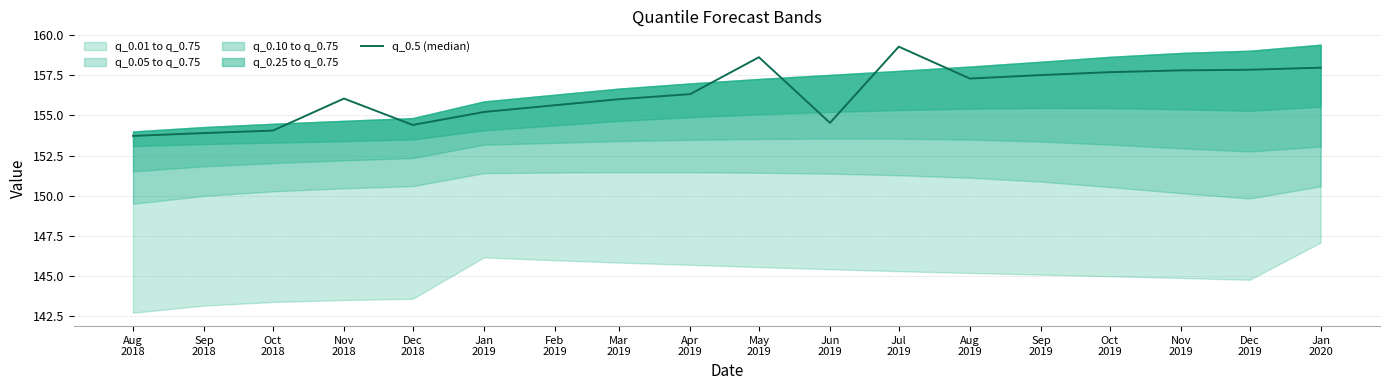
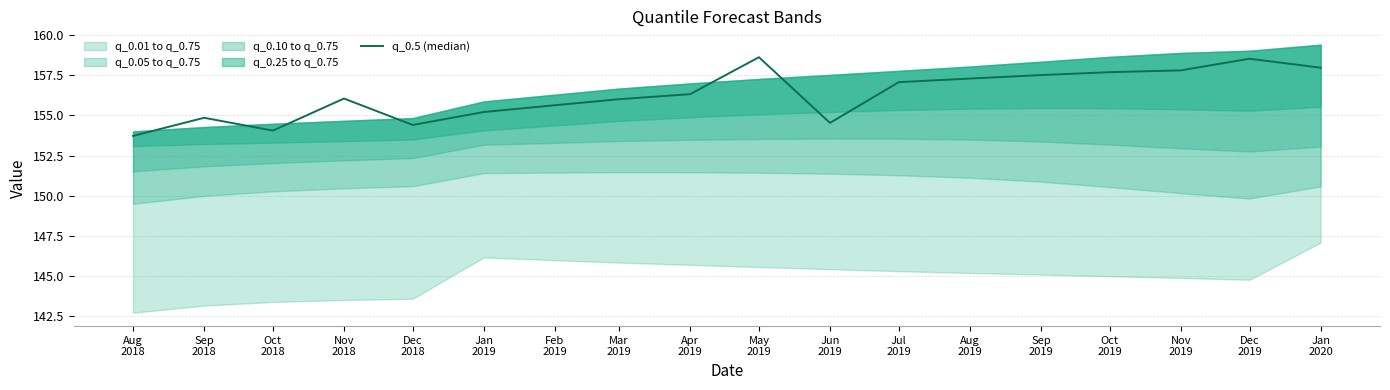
q_0.5 (median), Sep 2018: 153.9 -> 154.9
q_0.5 (median), Jul 2019: 159.3 -> 157.1
q_0.5 (median), Dec 2019: 157.8 -> 158.5
